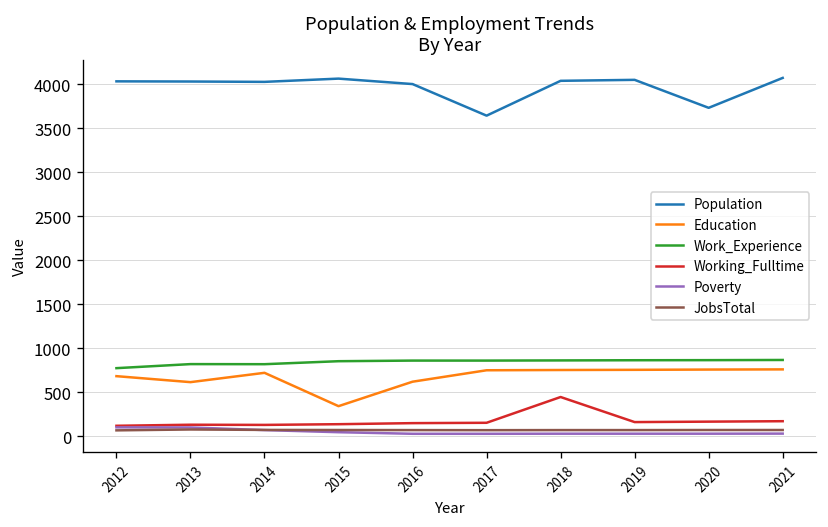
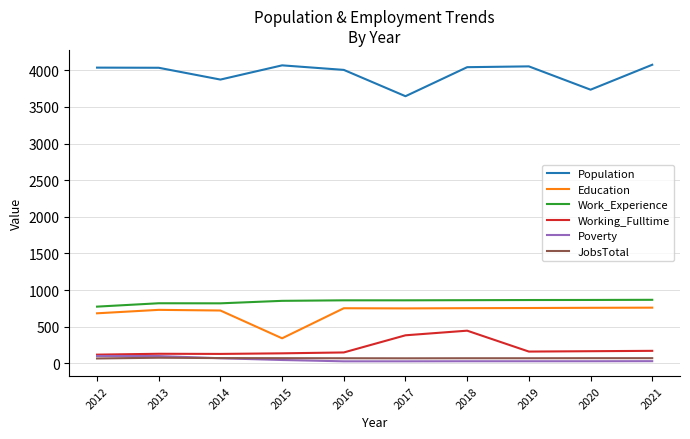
Education, 2013: 600 -> 700
Population, 2014: 4000 -> 3900
Education, 2016: 600 -> 800
Working_Fulltime, 2017: 200 -> 400
